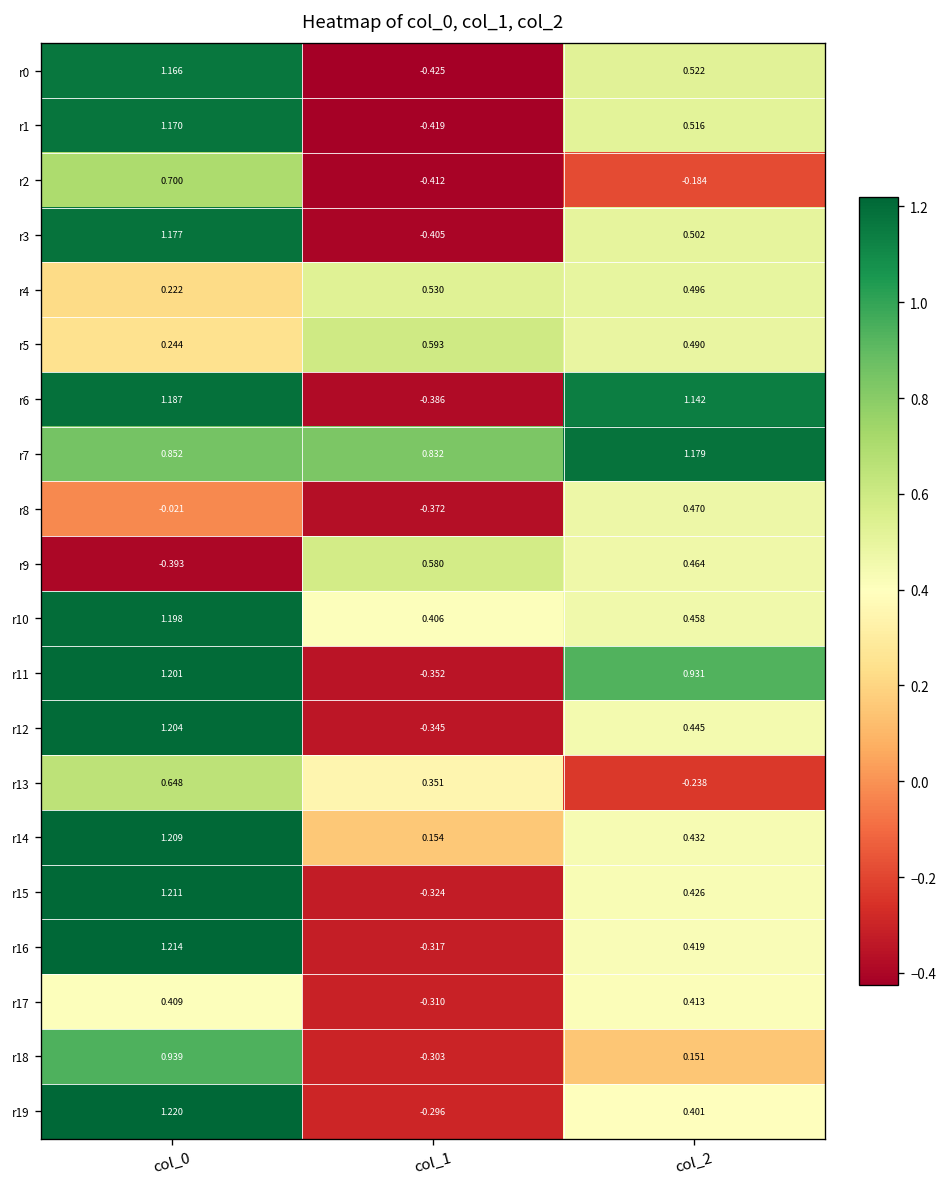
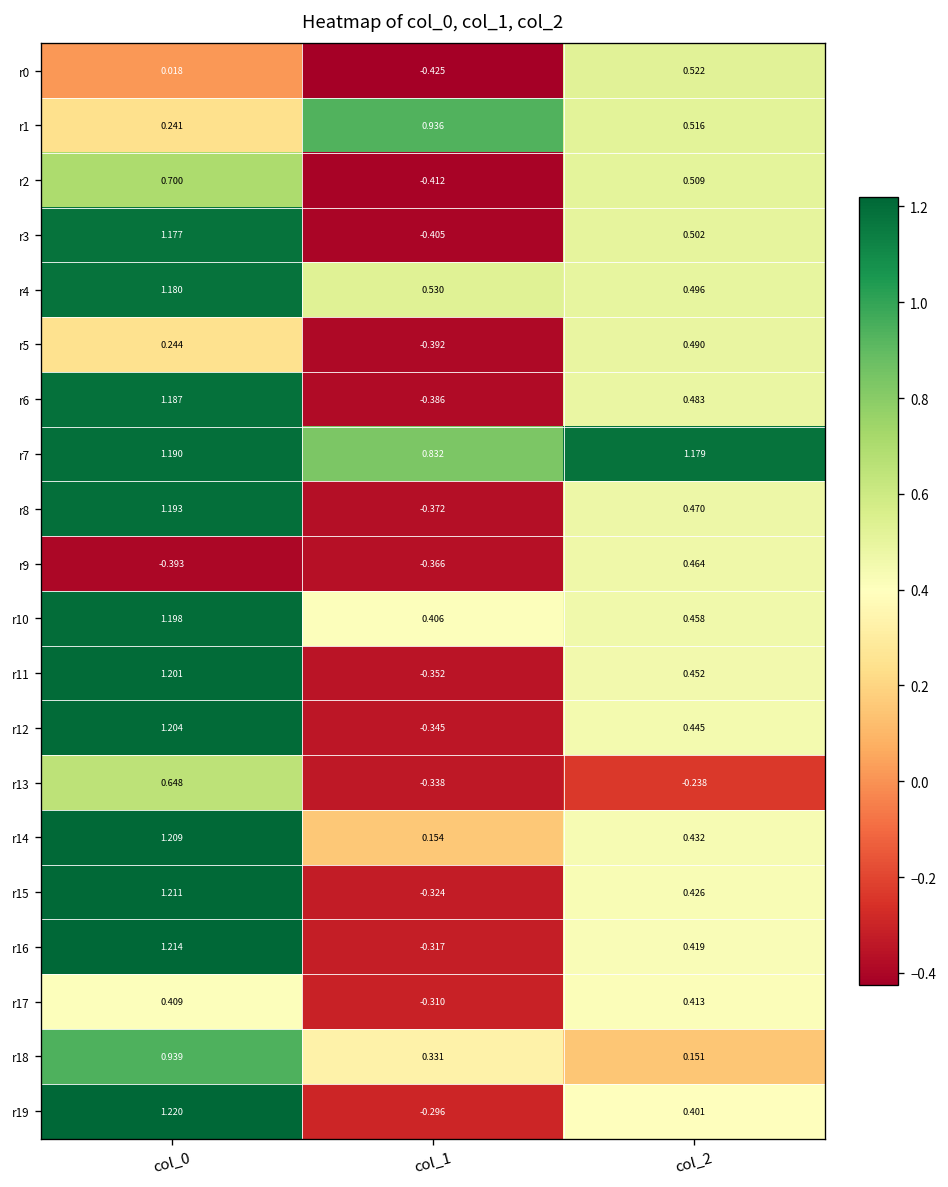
r0, col_0: 1.166 -> 0.018
r1, col_0: 1.170 -> 0.241
r1, col_1: -0.419 -> 0.936
r2, col_2: -0.184 -> 0.509
r4, col_0: 0.222 -> 1.180
r5, col_1: 0.593 -> -0.392
r6, col_2: 1.142 -> 0.483
r7, col_0: 0.852 -> 1.190
r8, col_0: -0.021 -> 1.193
r9, col_1: 0.580 -> -0.366
r11, col_2: 0.931 -> 0.452
r13, col_1: 0.351 -> -0.338
r18, col_1: -0.303 -> 0.331
